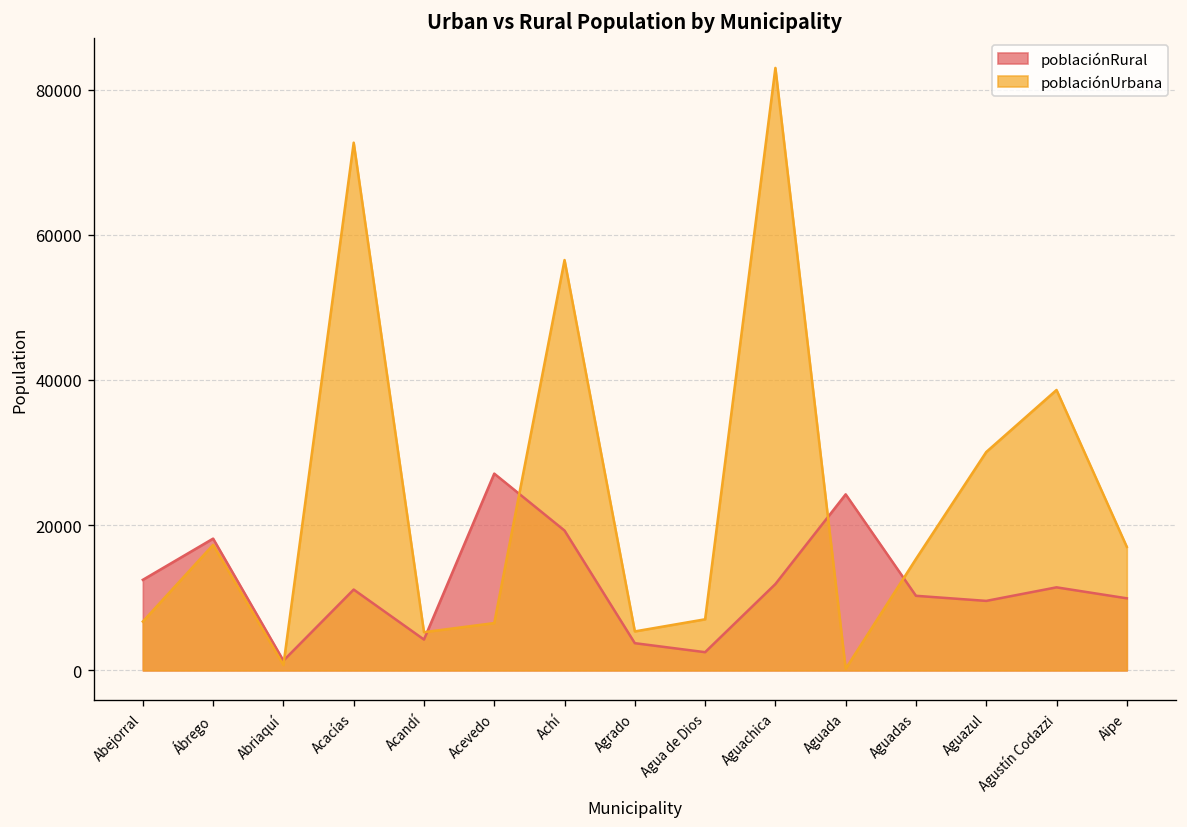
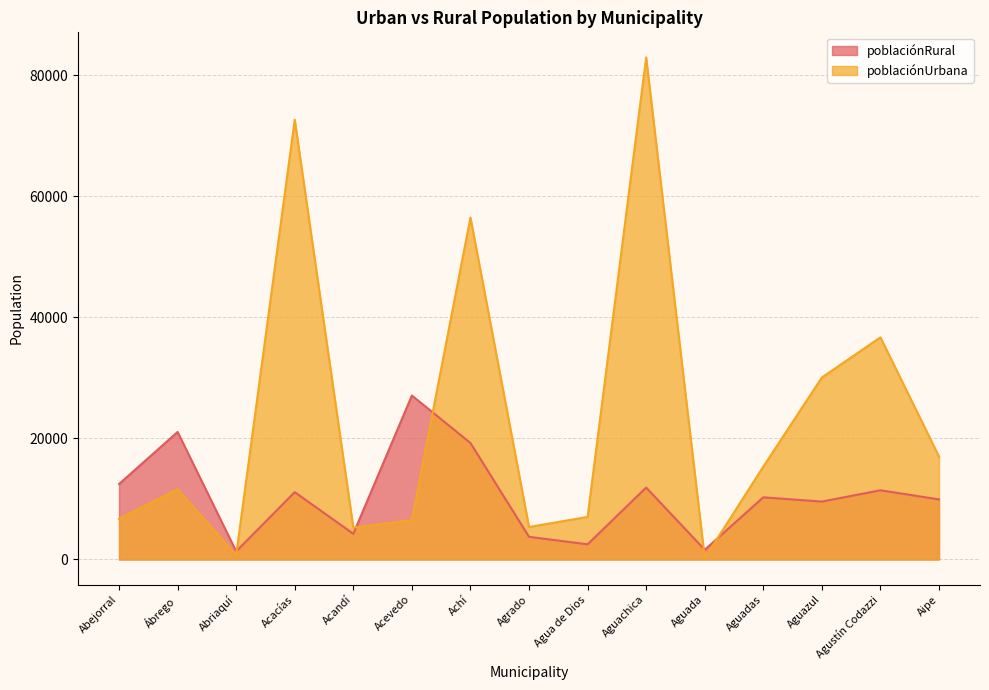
poblaciónRural, Ábrego: 18000 -> 21000
poblaciónUrbana, Ábrego: 17000 -> 12000
poblaciónRural, Aguada: 24000 -> 2000
poblaciónUrbana, Agustín Codazzi: 39000 -> 37000
